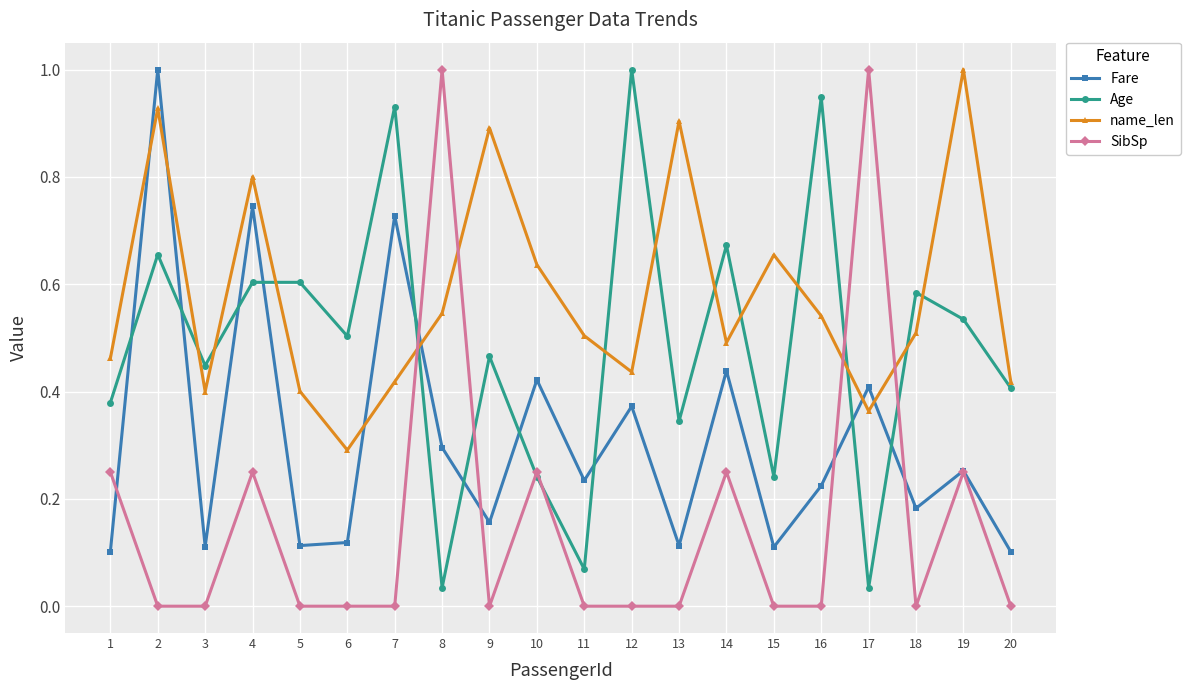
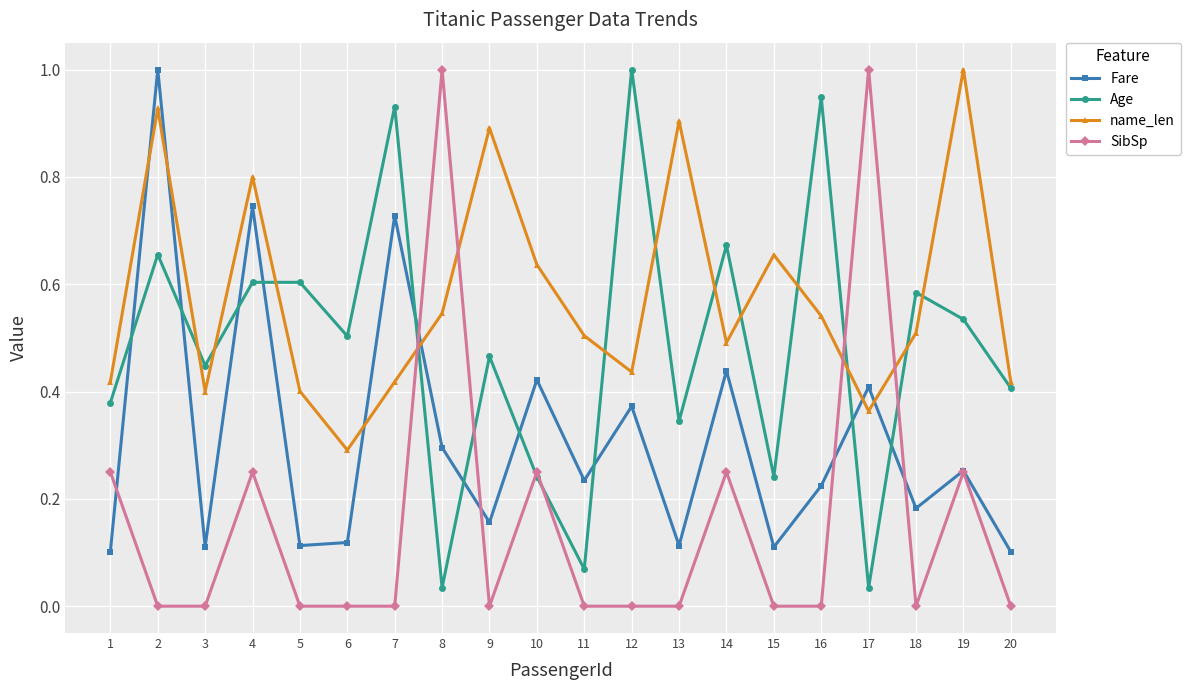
name_len, 1: 0.46 -> 0.42
